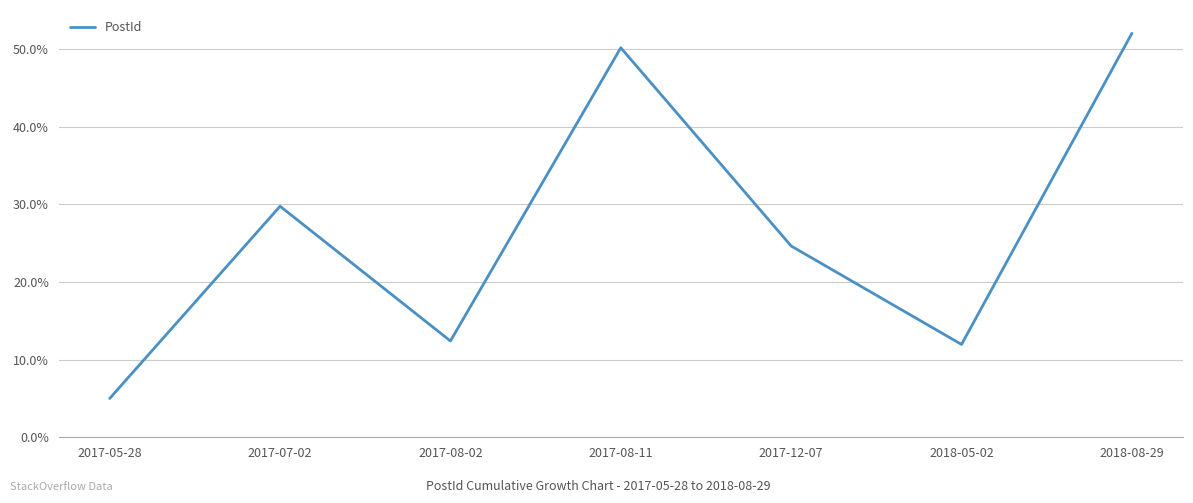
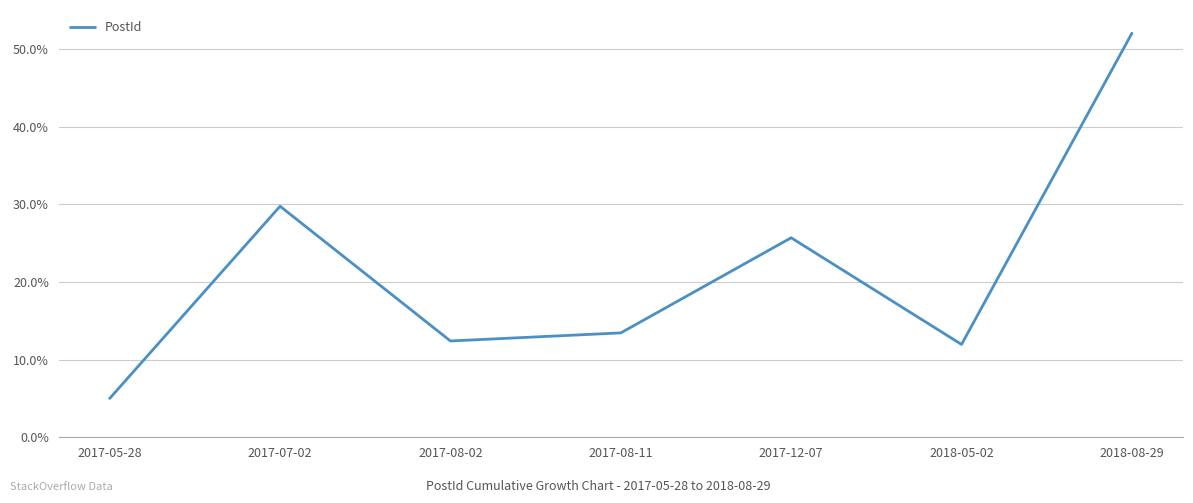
2017-08-11: 50% -> 13%
2017-12-07: 25% -> 26%
